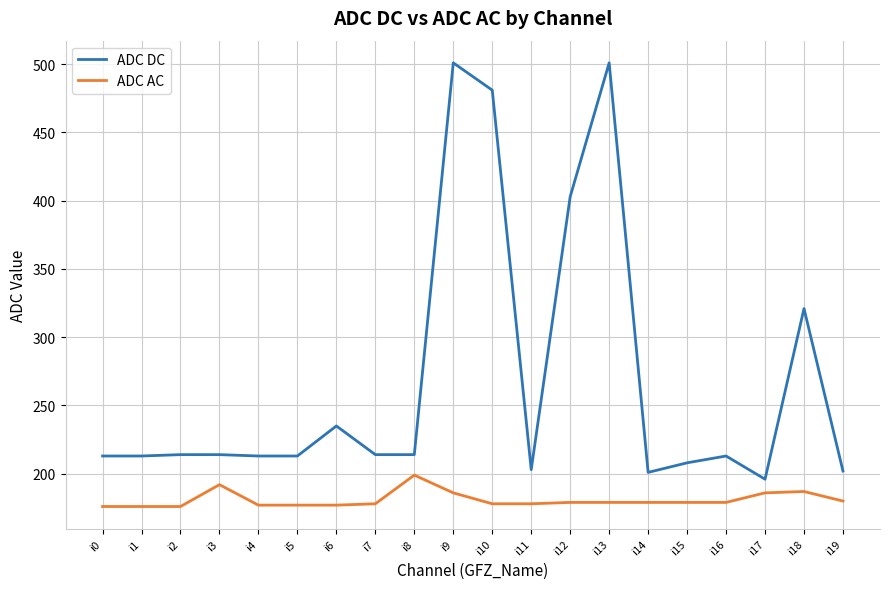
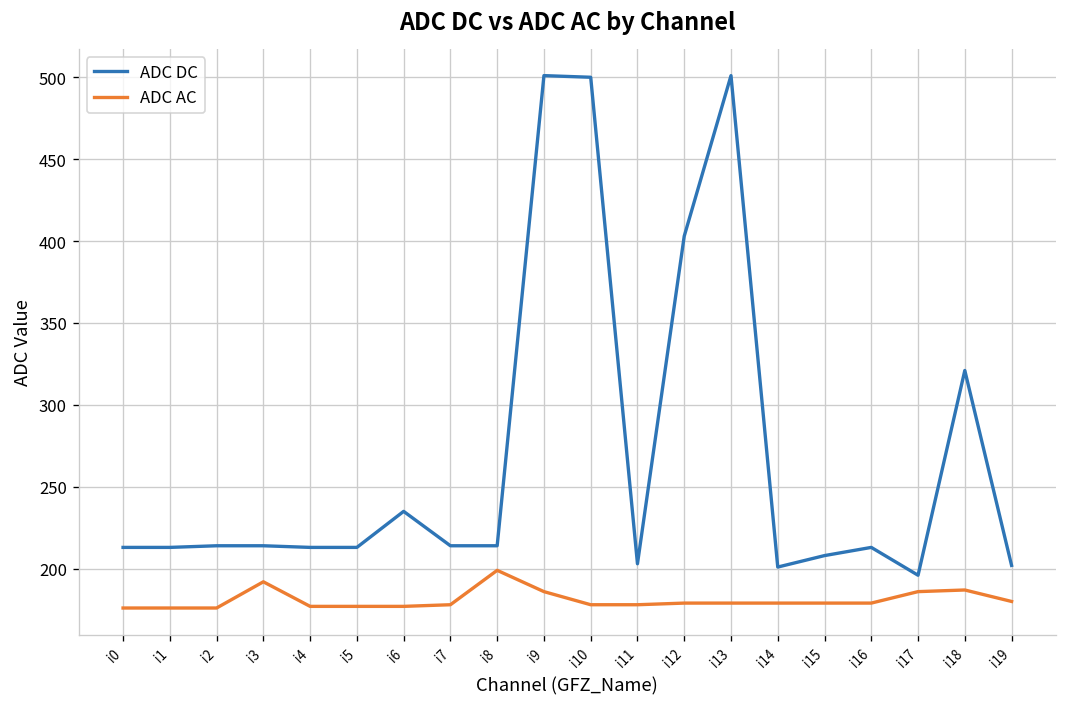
ADC DC, i10: 481 -> 500
